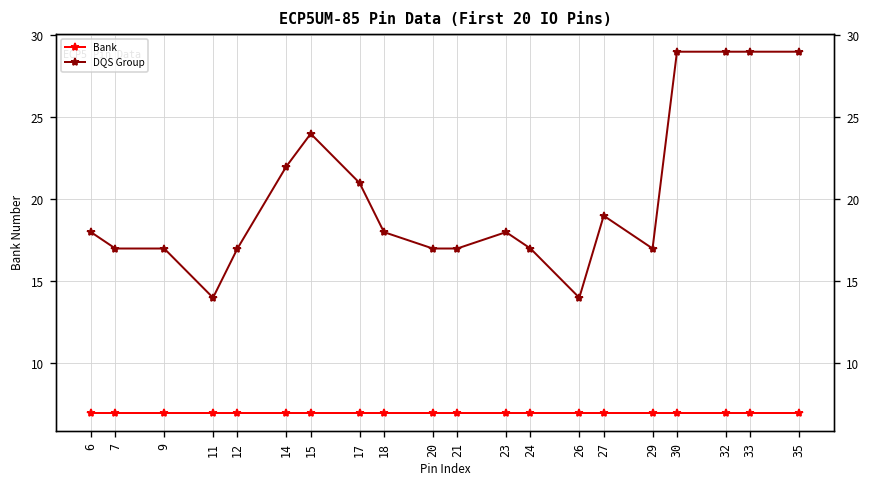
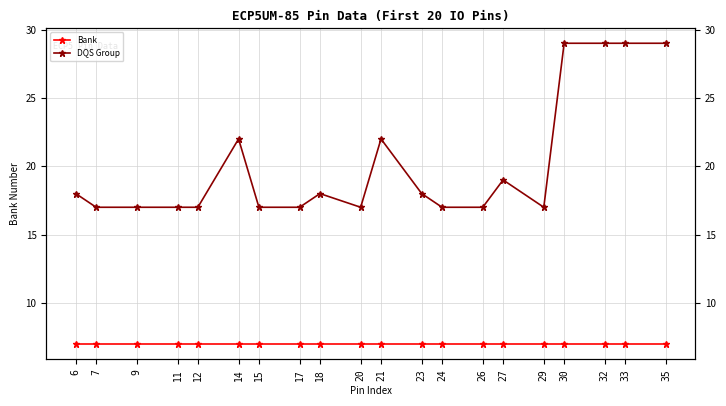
DQS Group, 11: 14 -> 17
DQS Group, 15: 24 -> 17
DQS Group, 17: 21 -> 17
DQS Group, 21: 17 -> 22
DQS Group, 26: 14 -> 17
